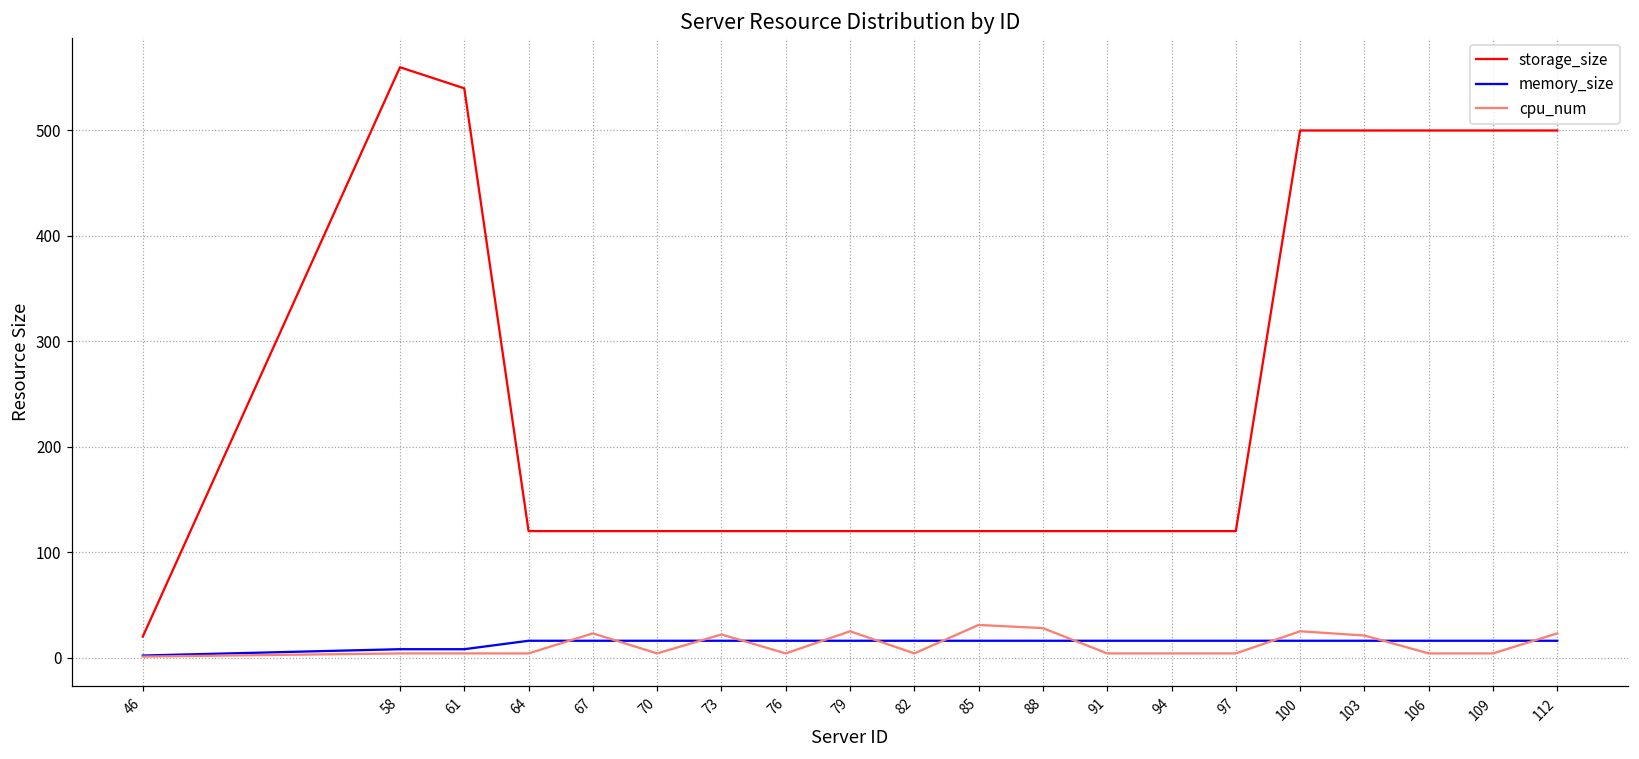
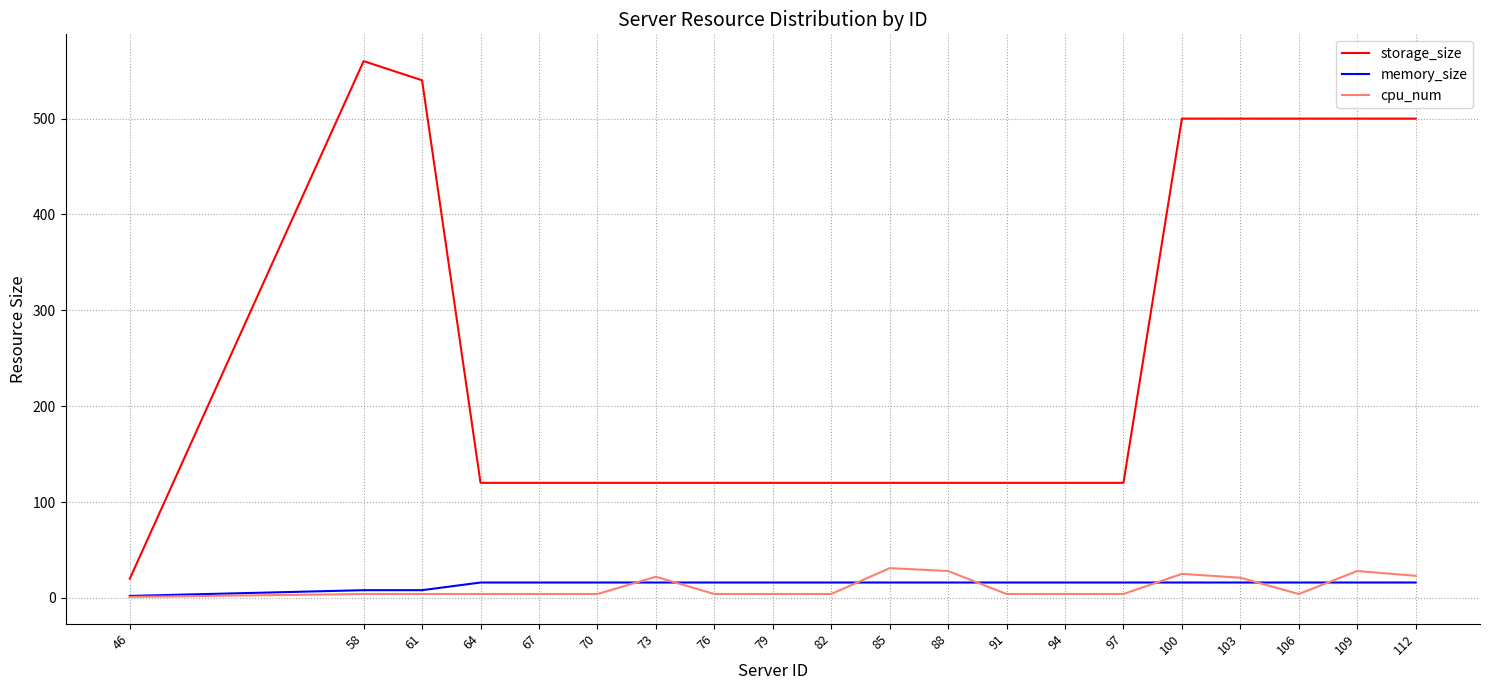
cpu_num, 67: 20 -> 0
cpu_num, 79: 30 -> 0
cpu_num, 109: 0 -> 30
